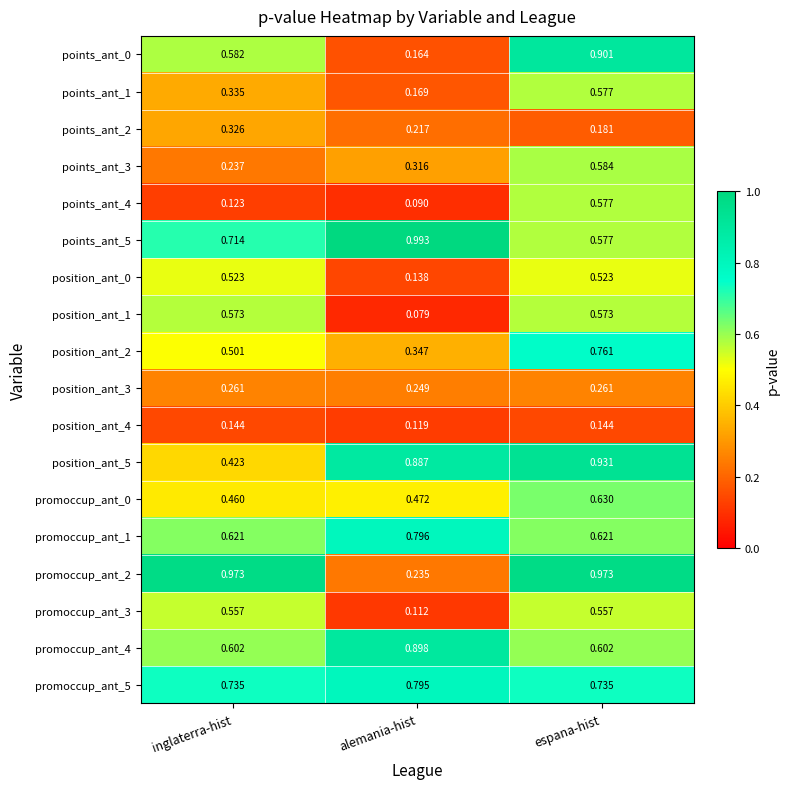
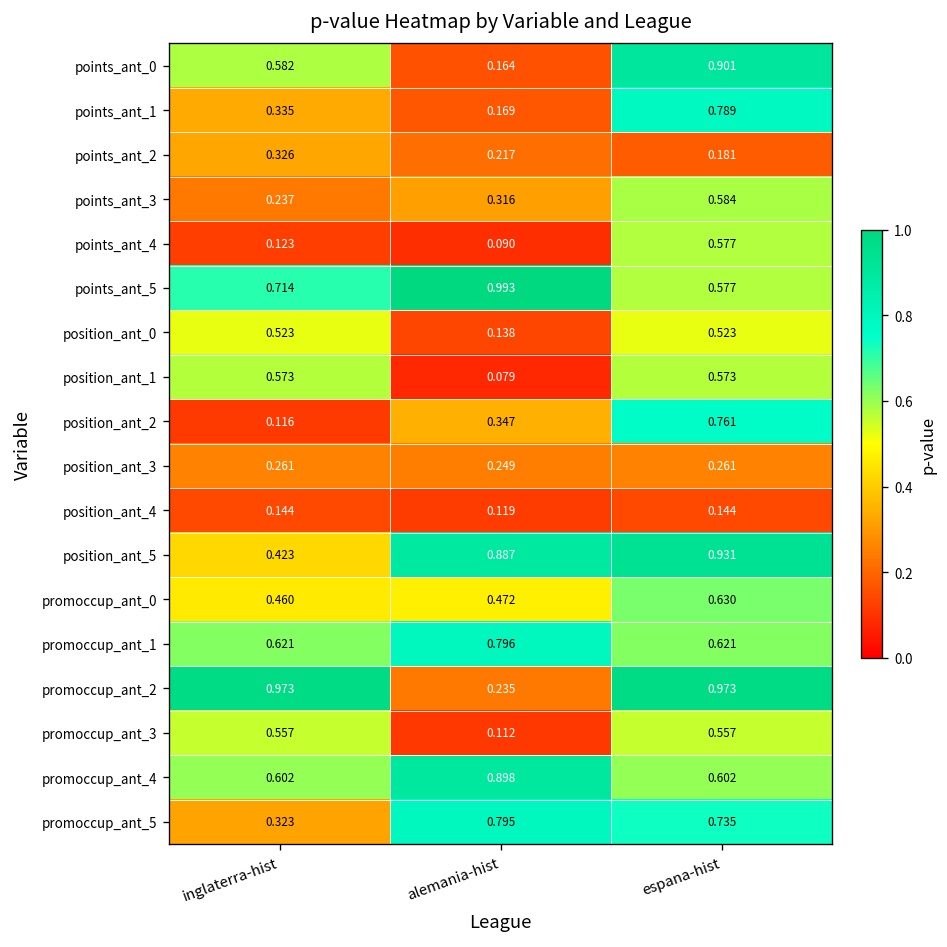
points_ant_1, espana-hist: 0.577 -> 0.789
position_ant_2, inglaterra-hist: 0.501 -> 0.116
promoccup_ant_5, inglaterra-hist: 0.735 -> 0.323
